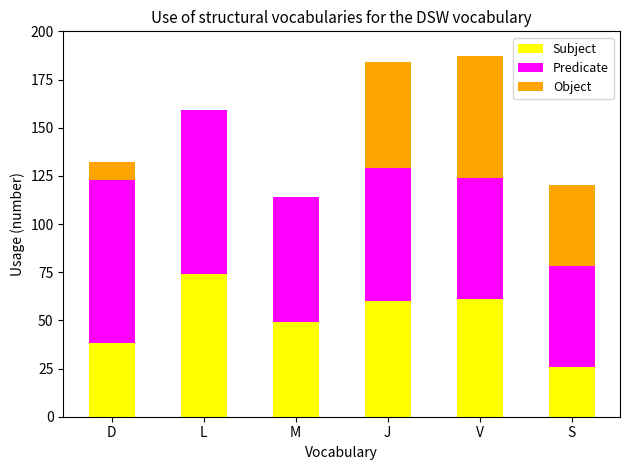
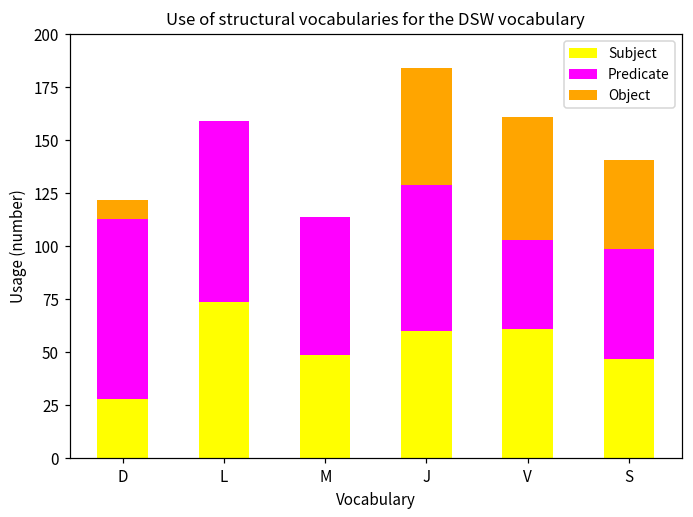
Subject, D: 38 -> 28
Predicate, V: 63 -> 42
Object, V: 63 -> 58
Subject, S: 26 -> 47
